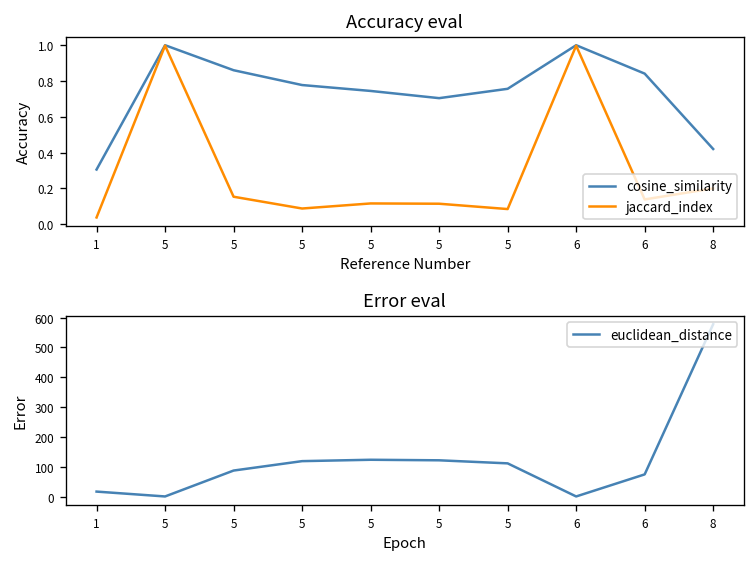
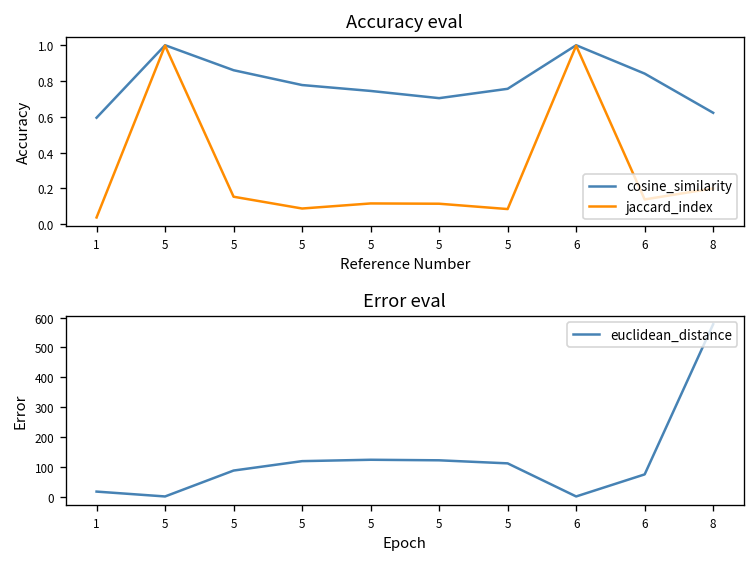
Accuracy eval, cosine_similarity, 1: 0.31 -> 0.59
Accuracy eval, cosine_similarity, 8: 0.42 -> 0.62
